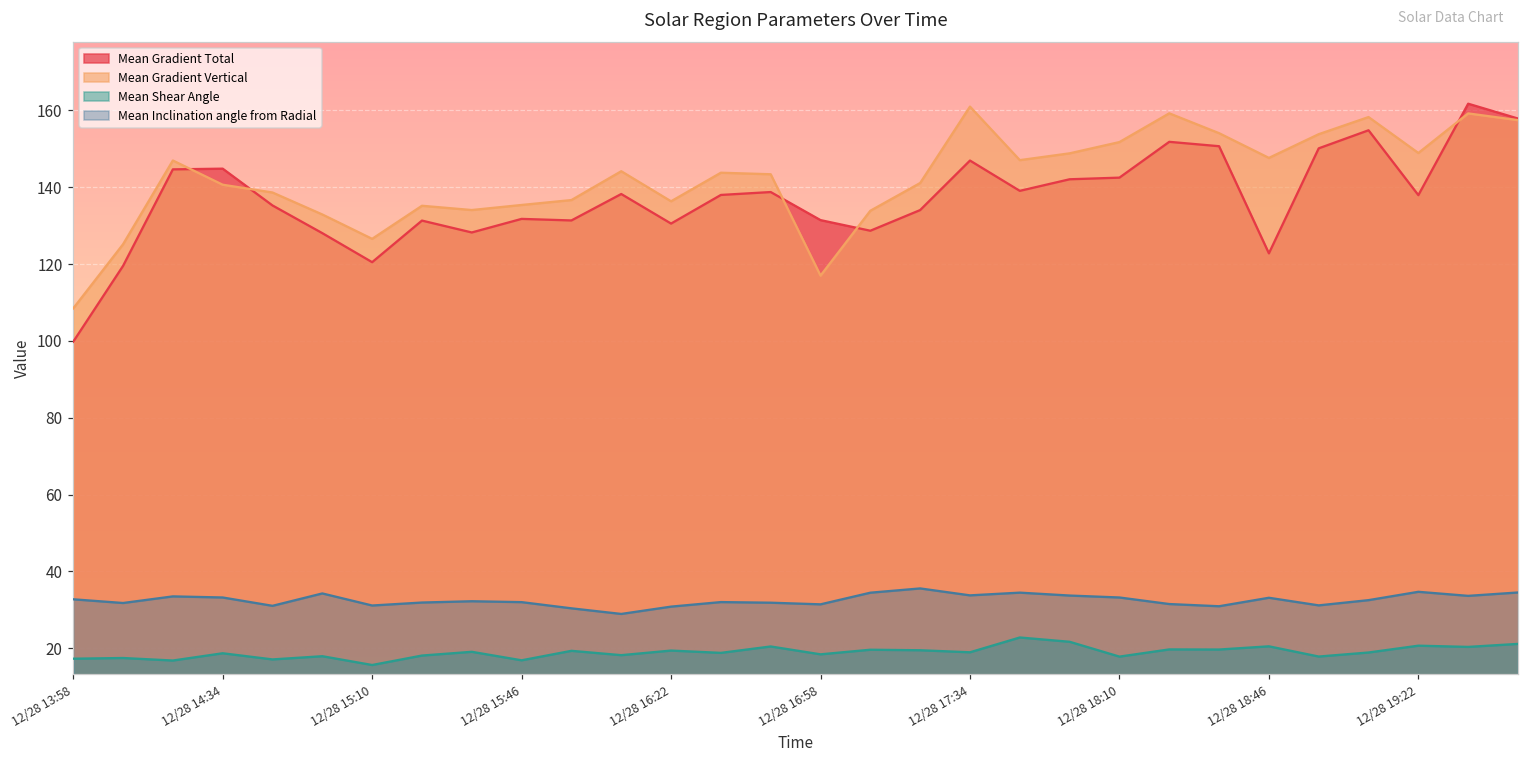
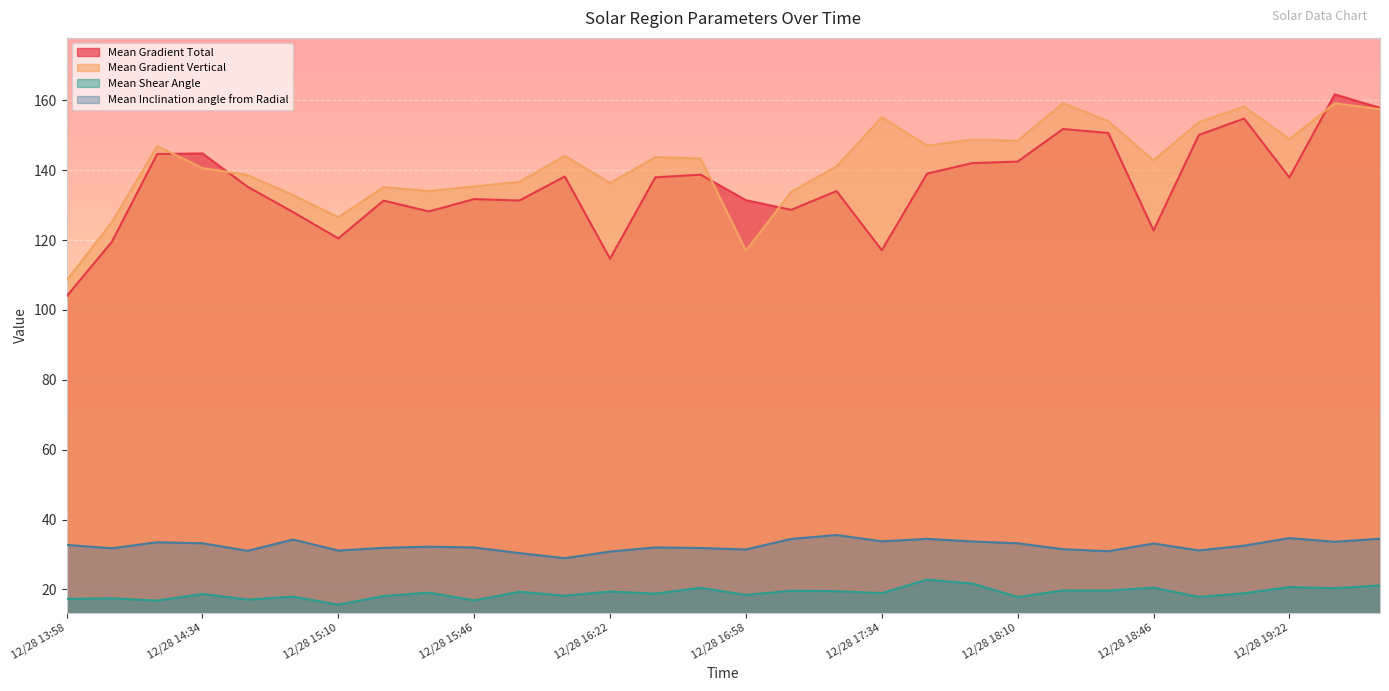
Mean Gradient Total, 12/28 13:58: 100 -> 104
Mean Gradient Total, 12/28 16:22: 131 -> 115
Mean Gradient Total, 12/28 17:34: 147 -> 117
Mean Gradient Vertical, 12/28 17:34: 161 -> 155
Mean Gradient Vertical, 12/28 18:10: 152 -> 148
Mean Gradient Vertical, 12/28 18:46: 148 -> 143
